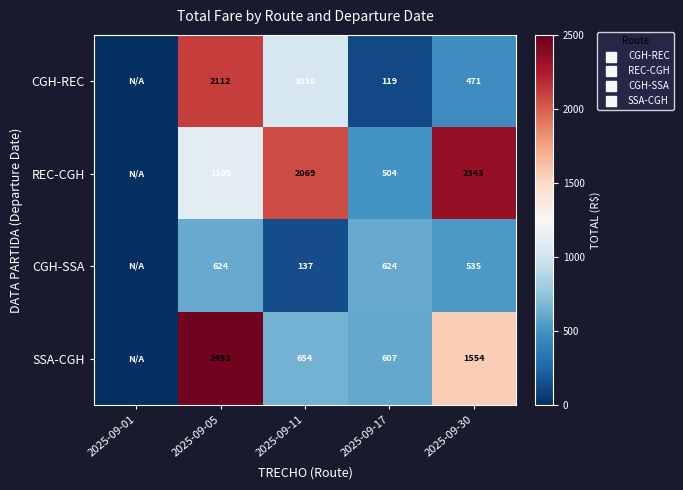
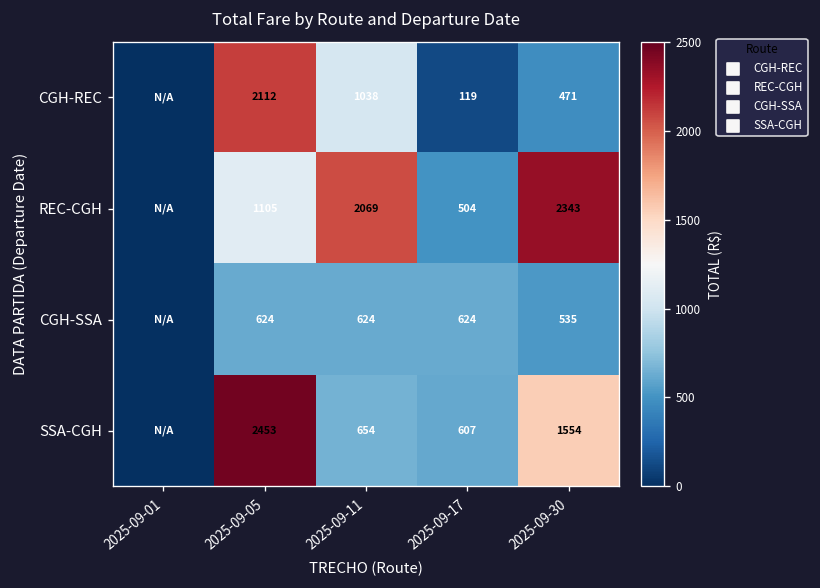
CGH-SSA, 2025-09-11: 137 -> 624
